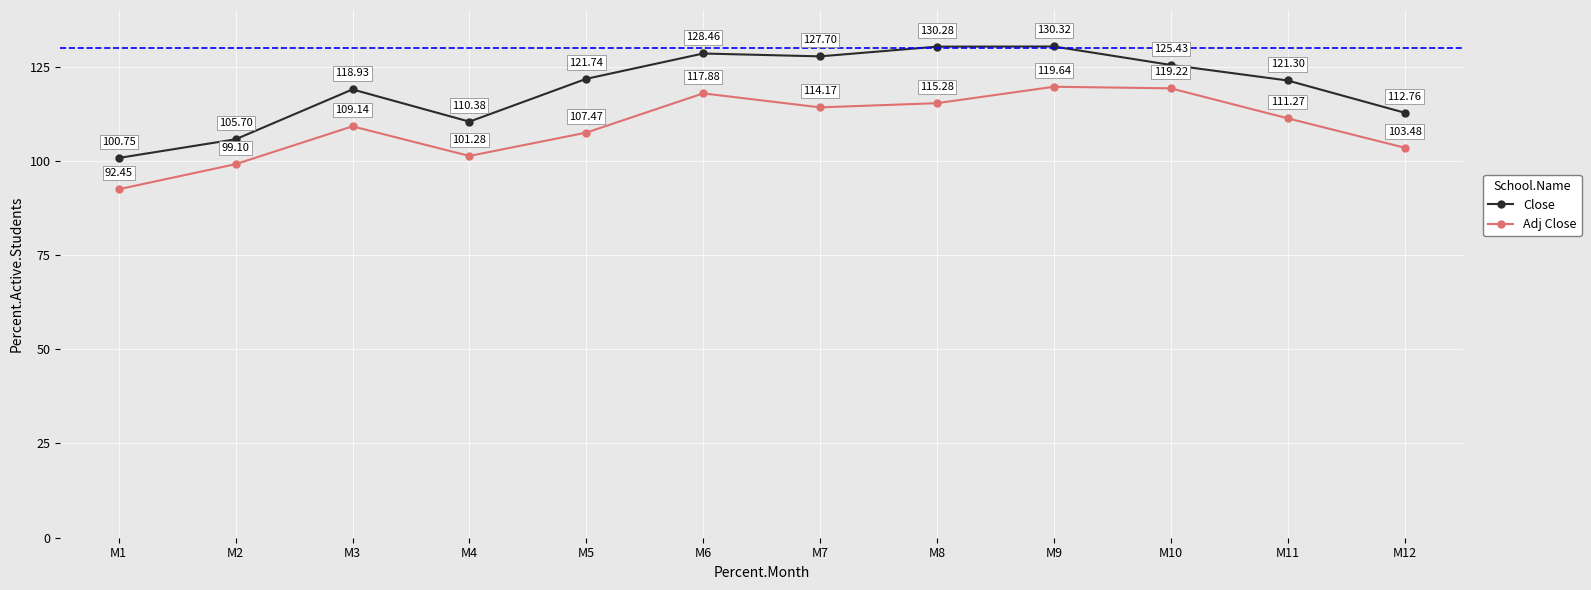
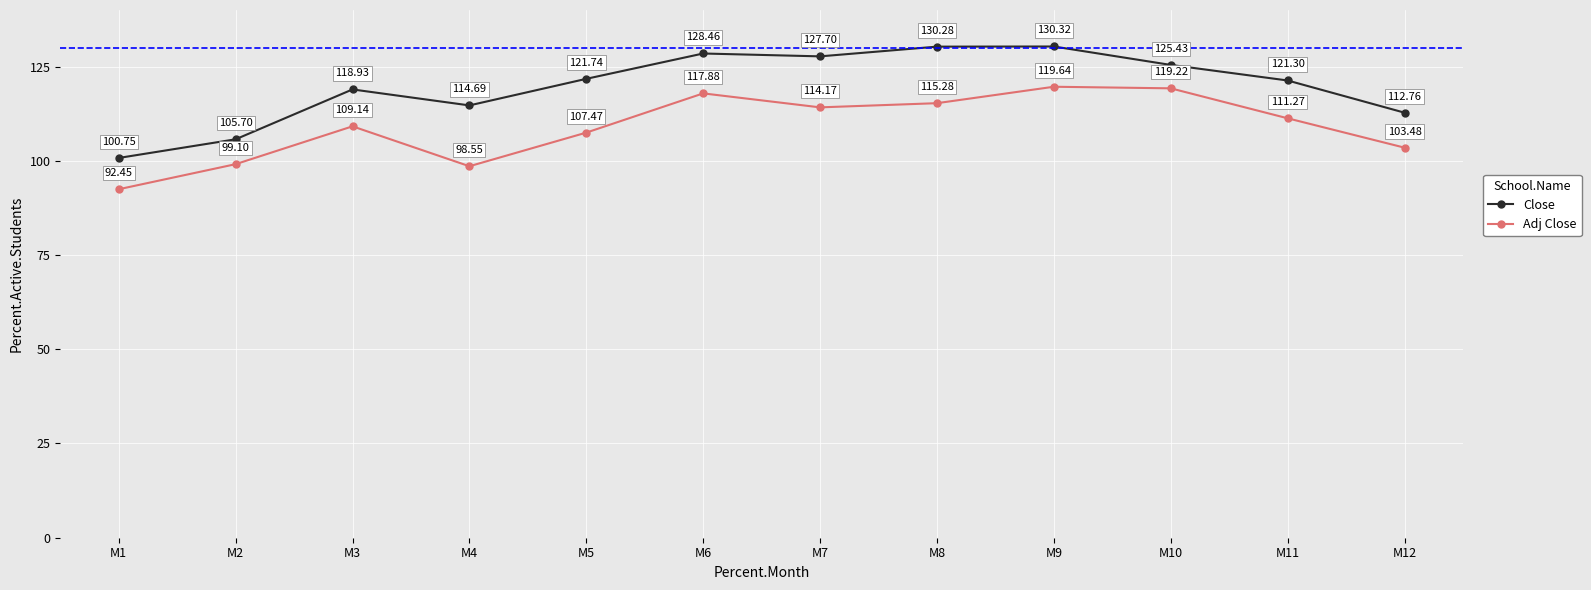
Close, M4: 110.38 -> 114.69
Adj Close, M4: 101.28 -> 98.55
